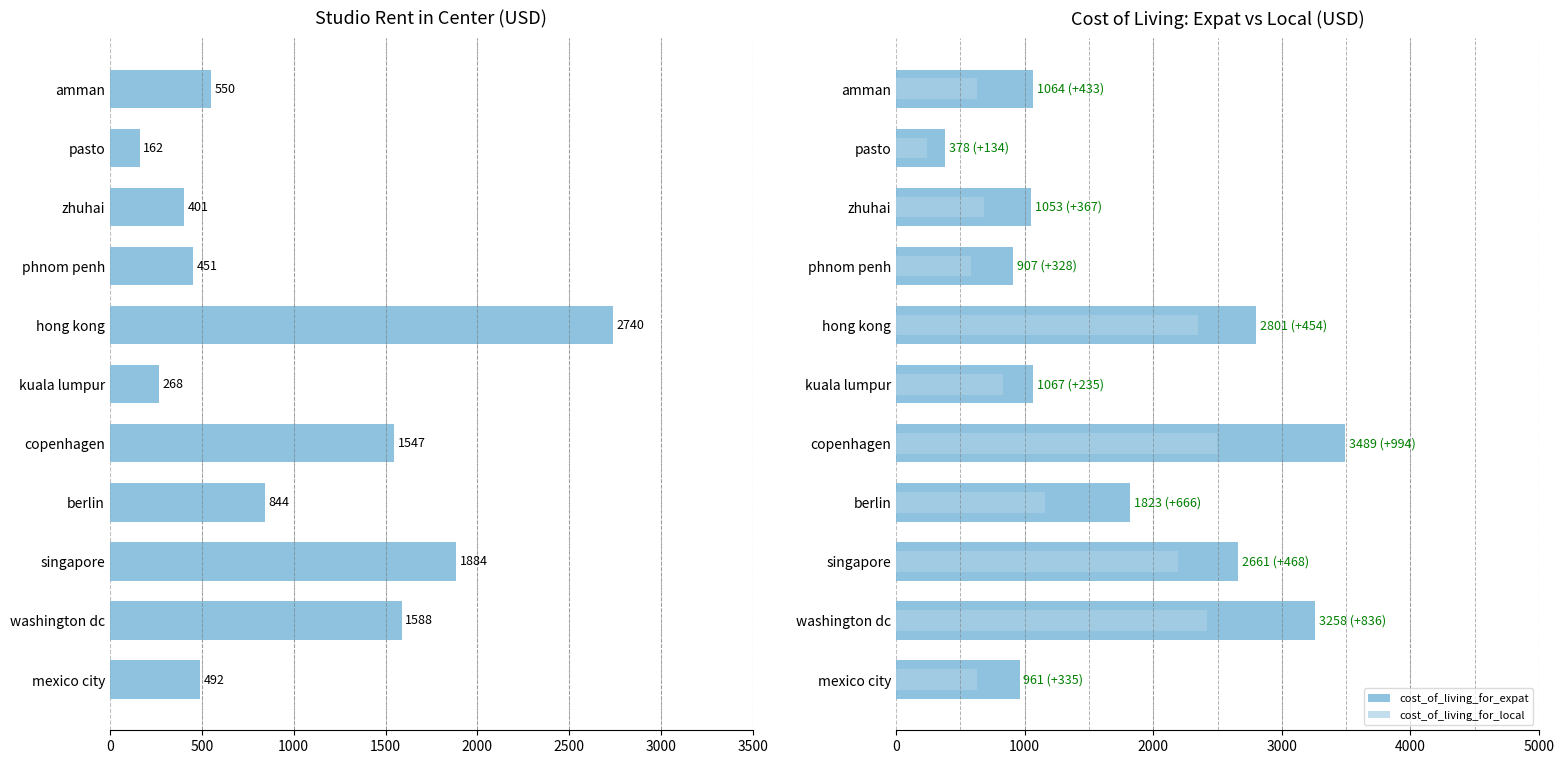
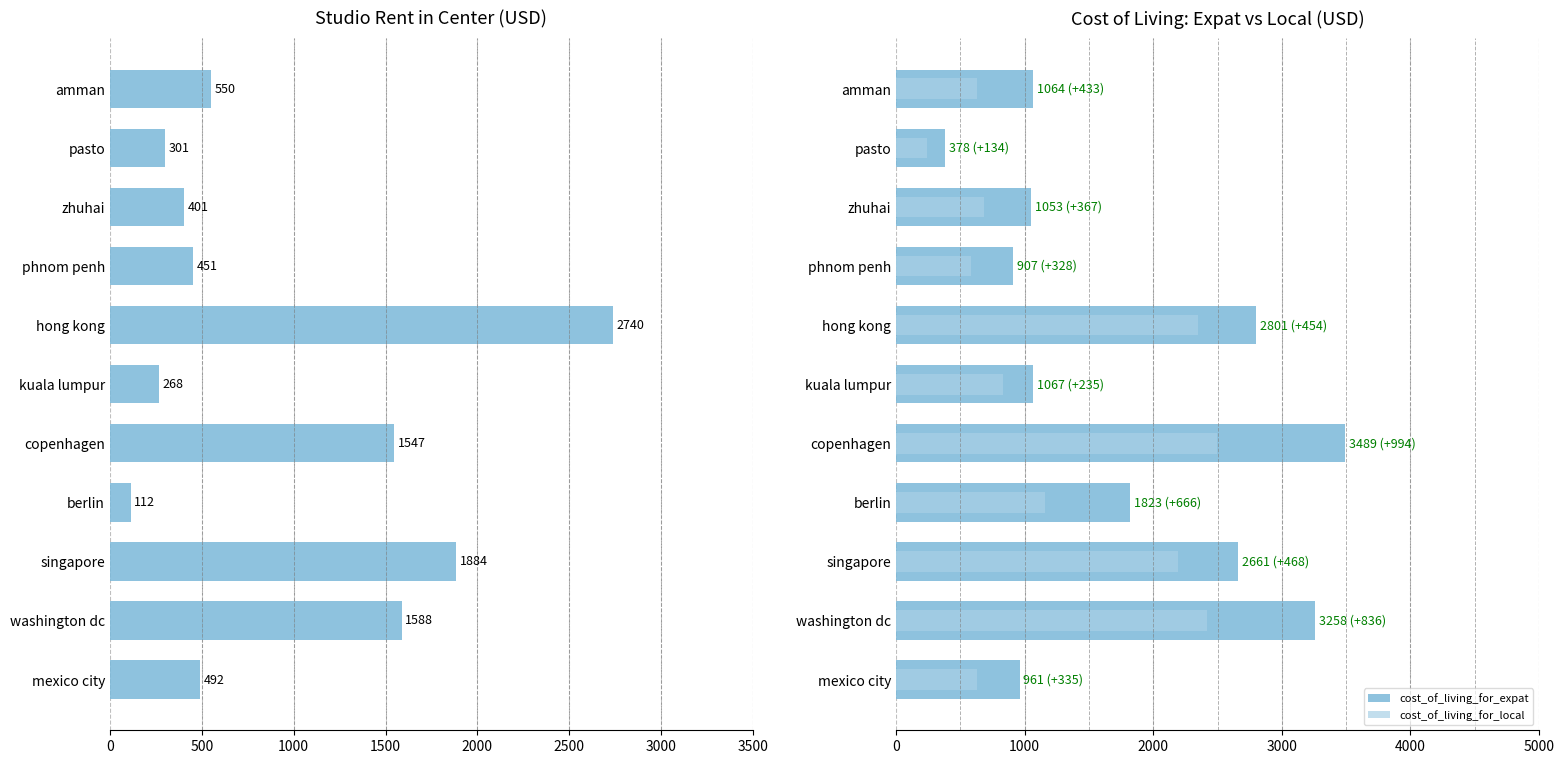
Studio Rent in Center (USD), pasto: 162 -> 301
Studio Rent in Center (USD), berlin: 844 -> 112
